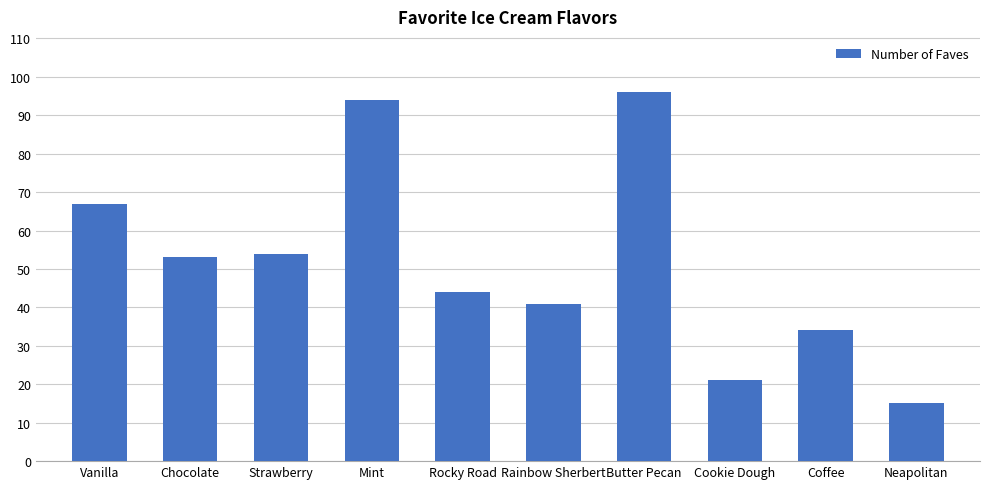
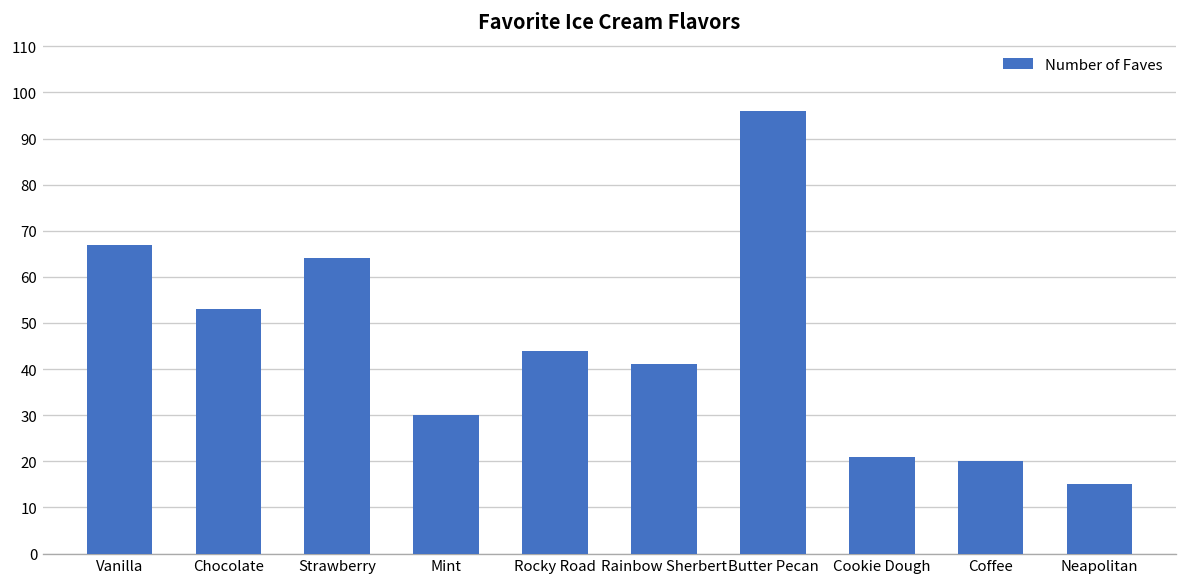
Strawberry: 54 -> 64
Mint: 94 -> 30
Coffee: 34 -> 20
